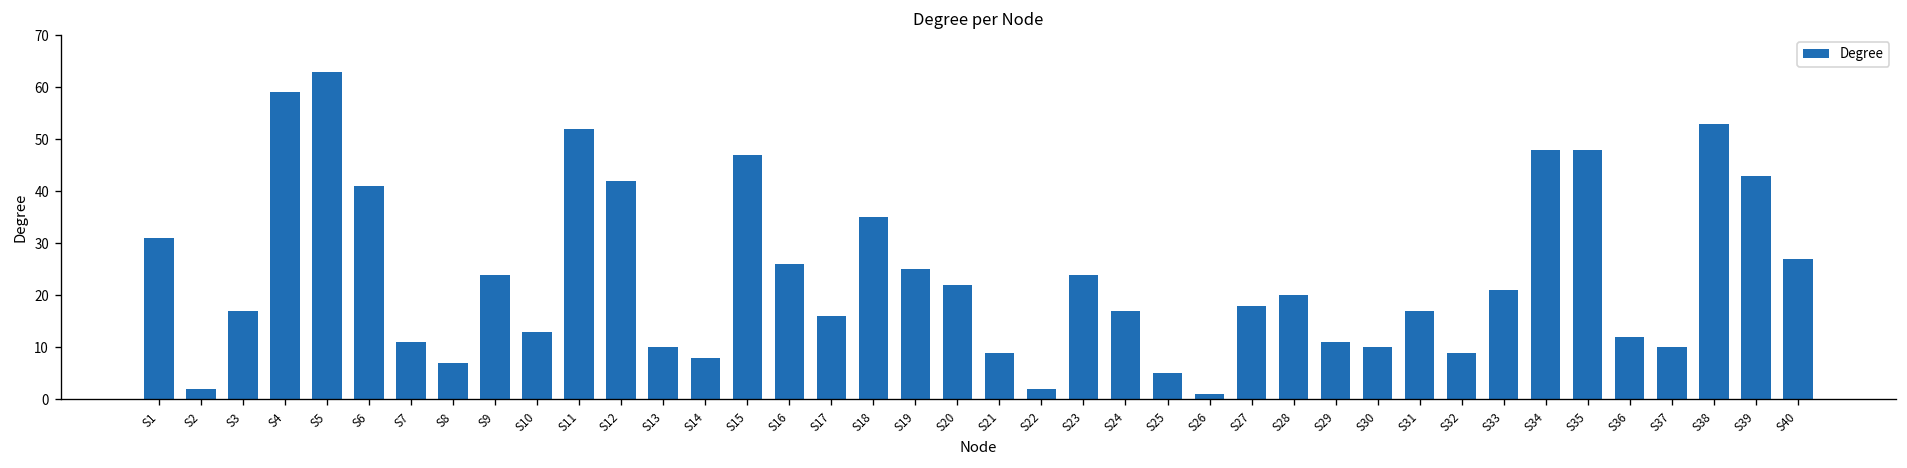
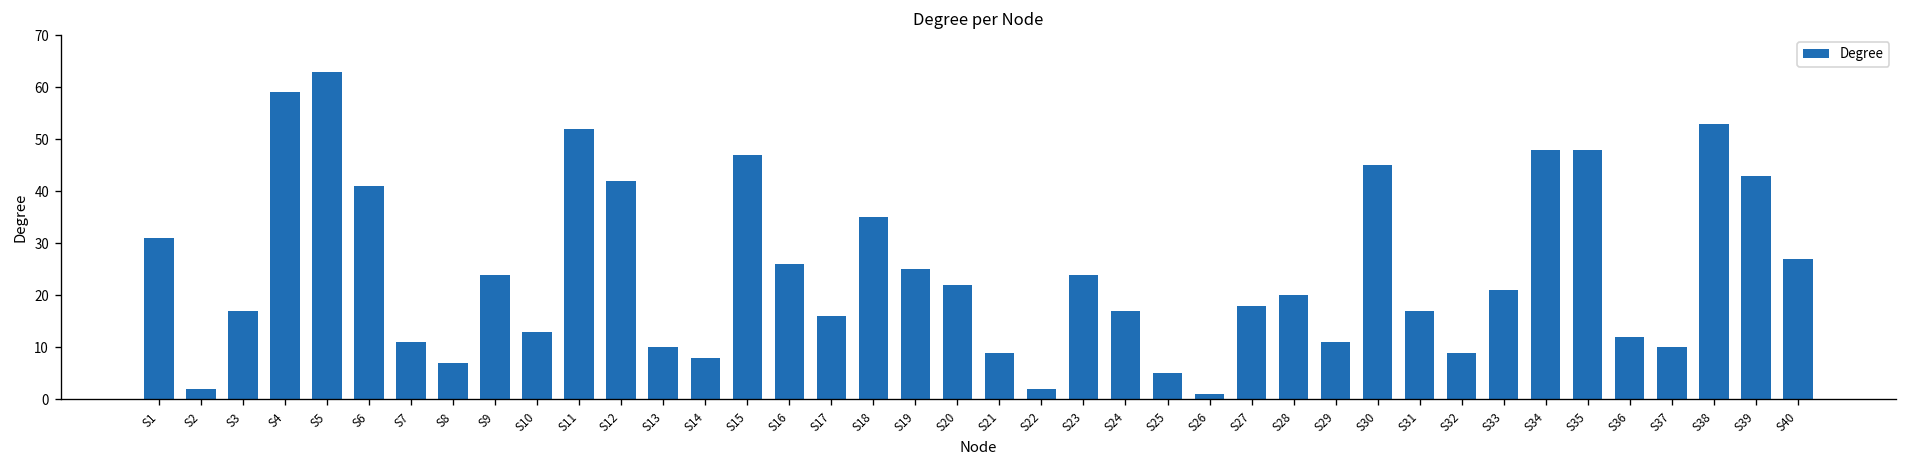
S30: 10 -> 45
